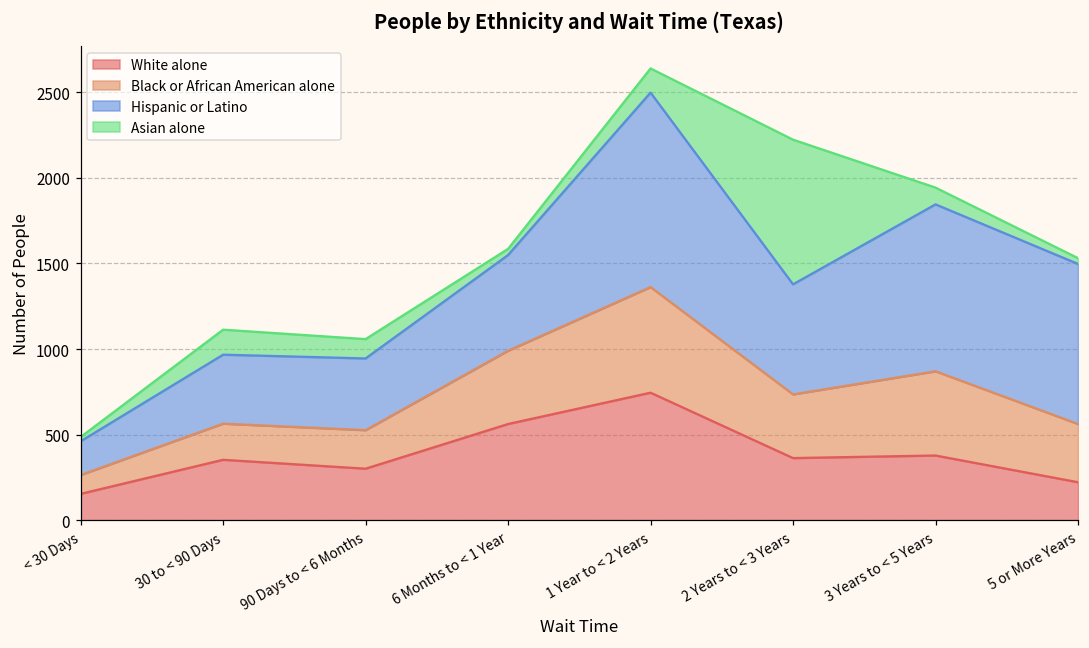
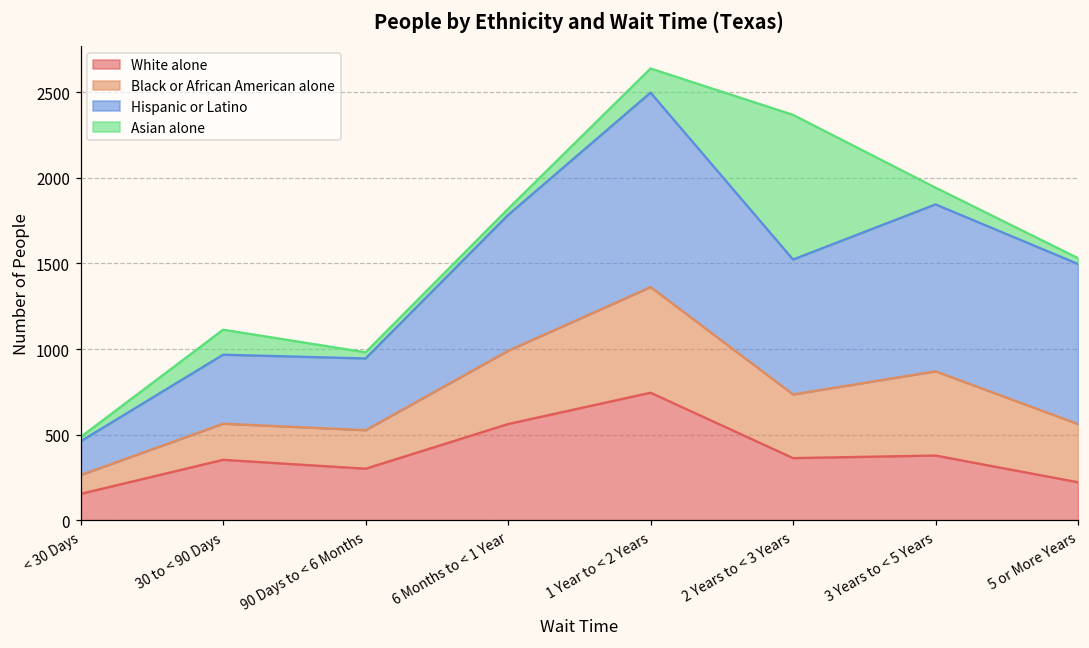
Asian alone, 90 Days to < 6 Months: 110 -> 40
Hispanic or Latino, 6 Months to < 1 Year: 560 -> 790
Hispanic or Latino, 2 Years to < 3 Years: 640 -> 790
